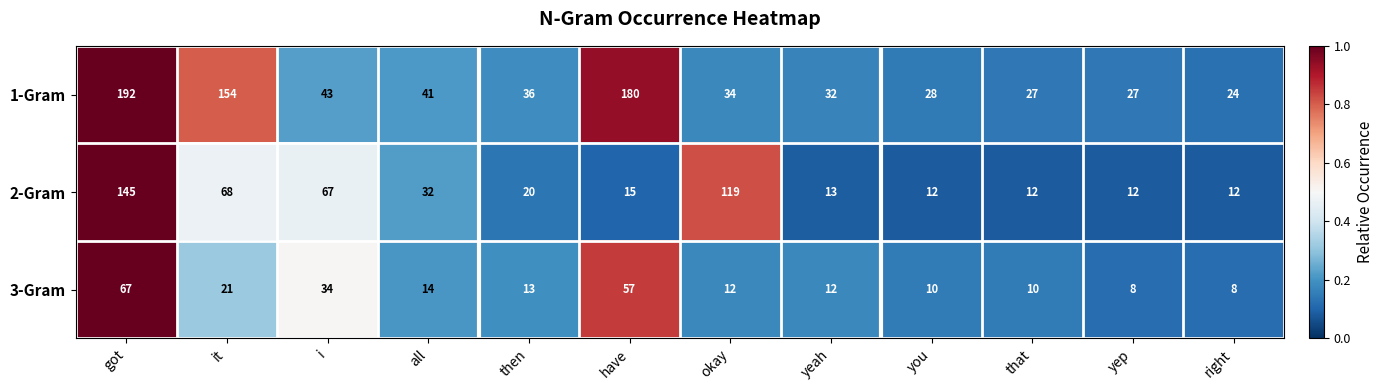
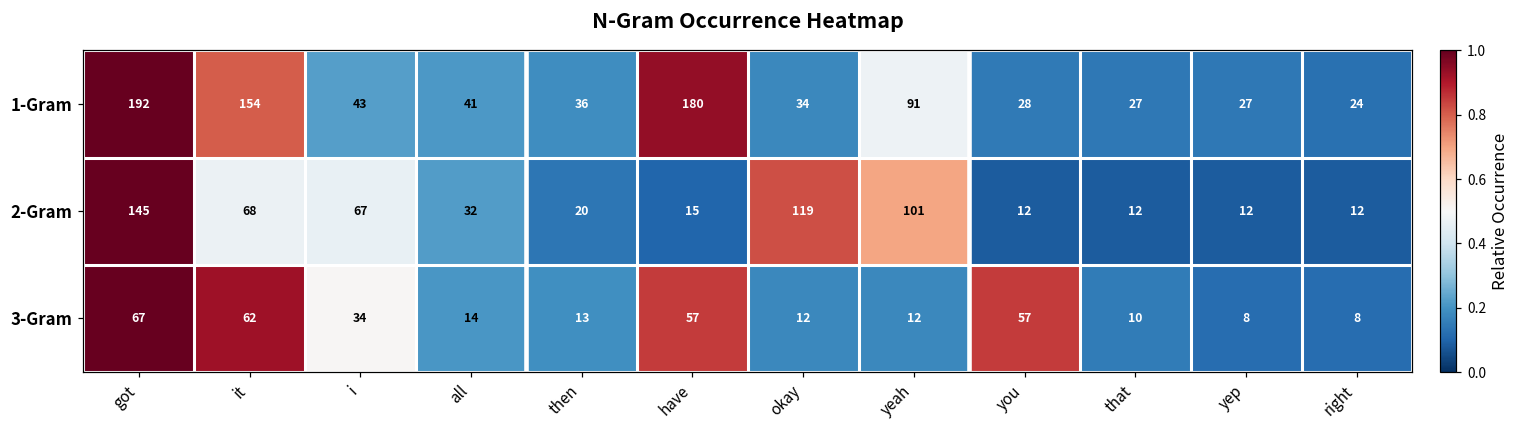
1-Gram, yeah: 32 -> 91
2-Gram, yeah: 13 -> 101
3-Gram, it: 21 -> 62
3-Gram, you: 10 -> 57
